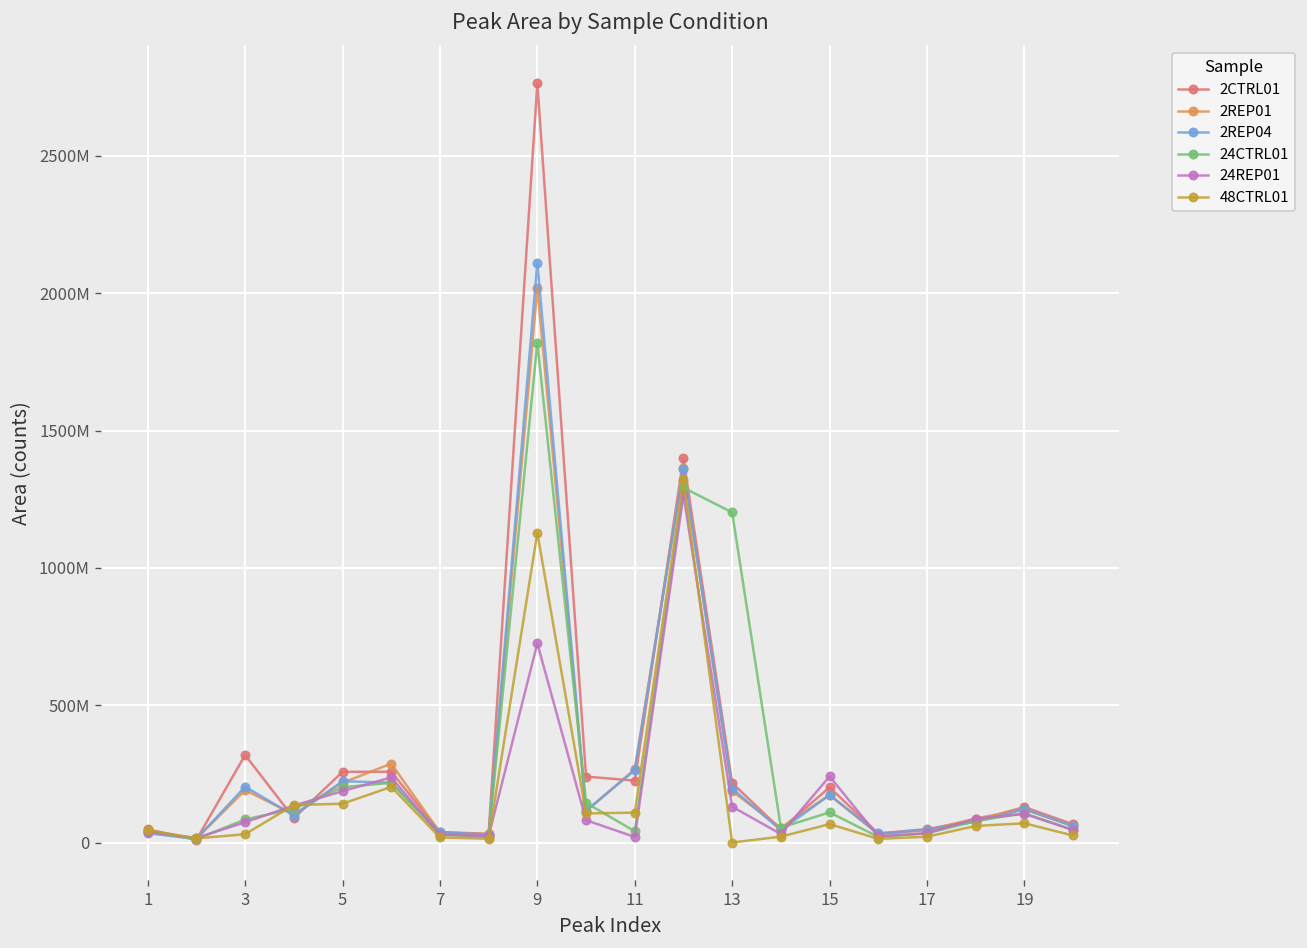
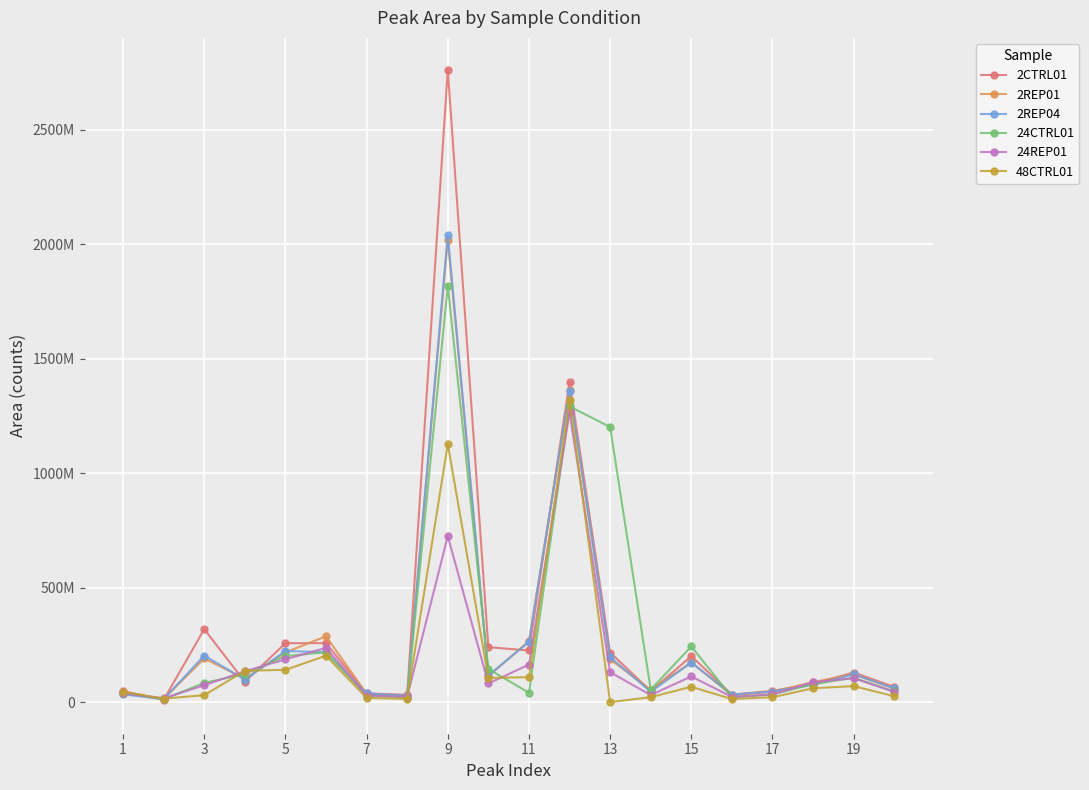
2REP04, 9: 2110000000 -> 2040000000
24REP01, 11: 20000000 -> 160000000
24CTRL01, 15: 110000000 -> 240000000
24REP01, 15: 240000000 -> 110000000
